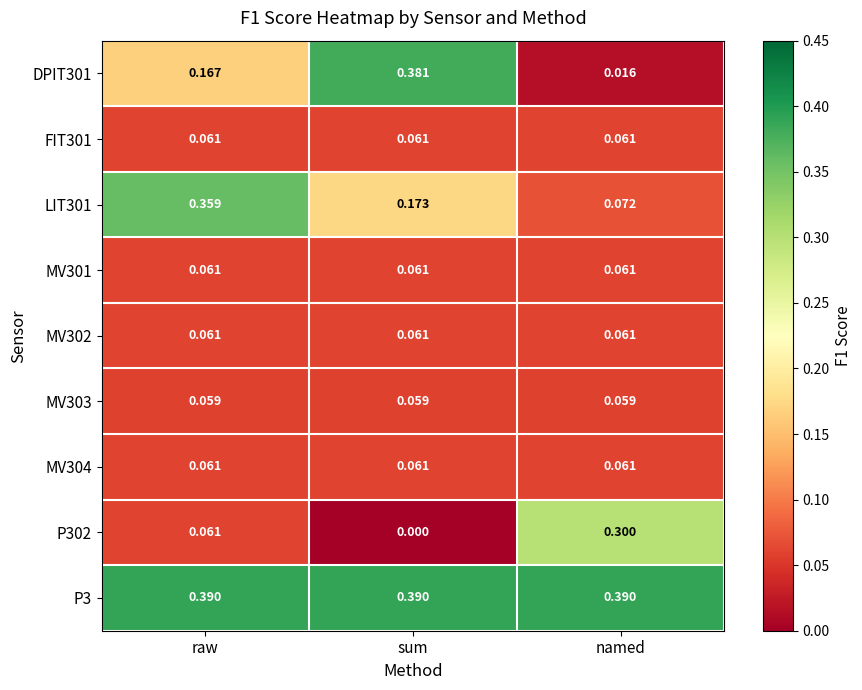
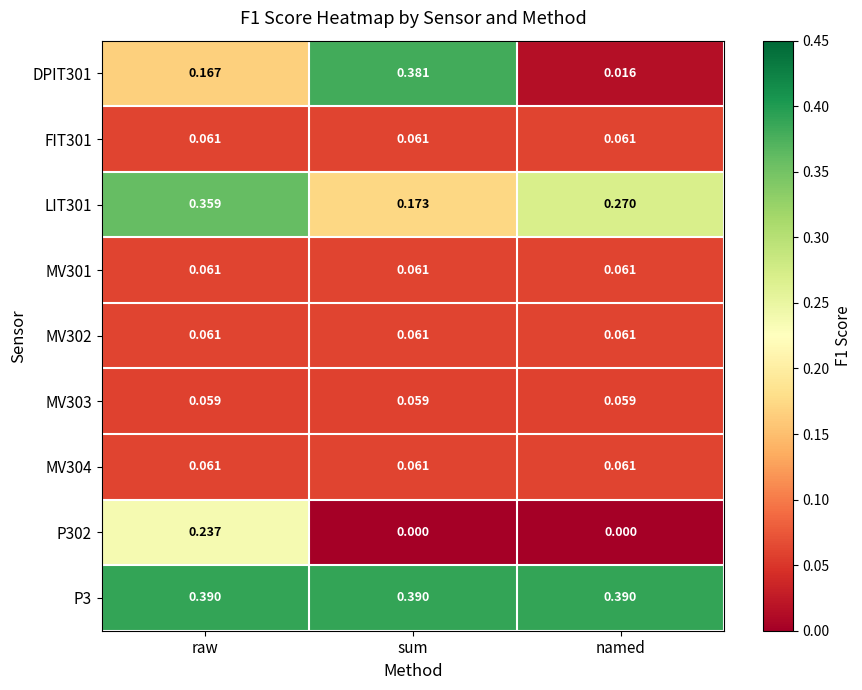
LIT301, named: 0.072 -> 0.270
P302, raw: 0.061 -> 0.237
P302, named: 0.300 -> 0.000
